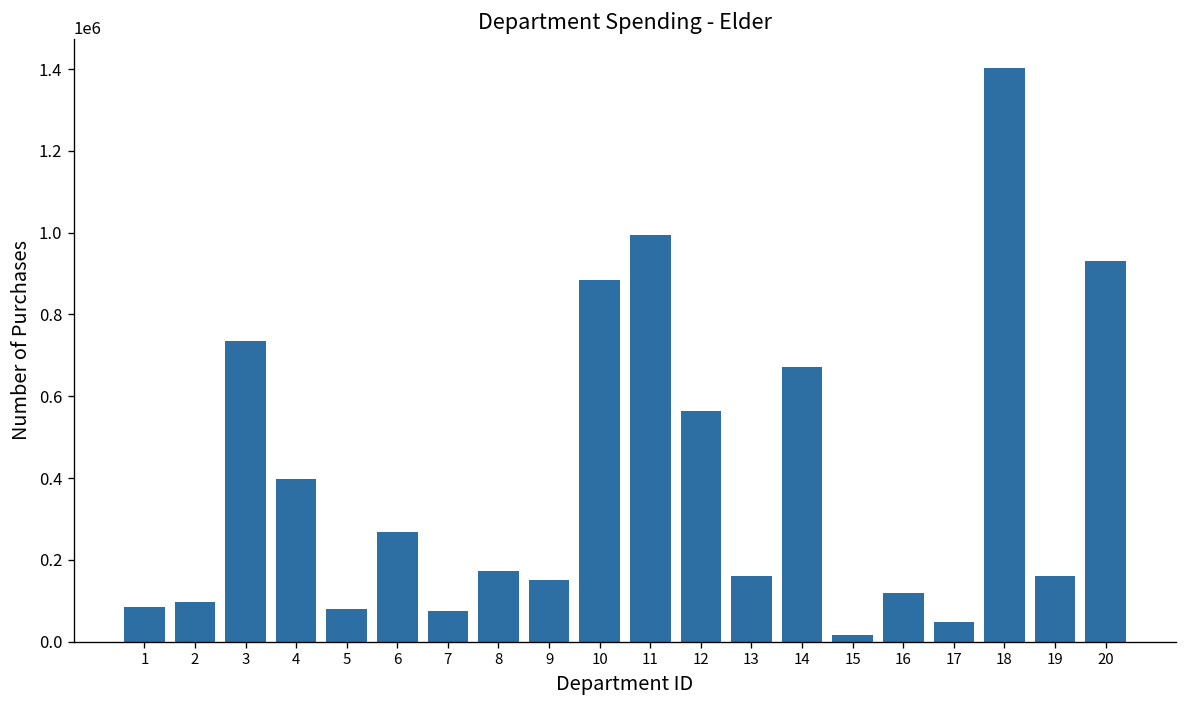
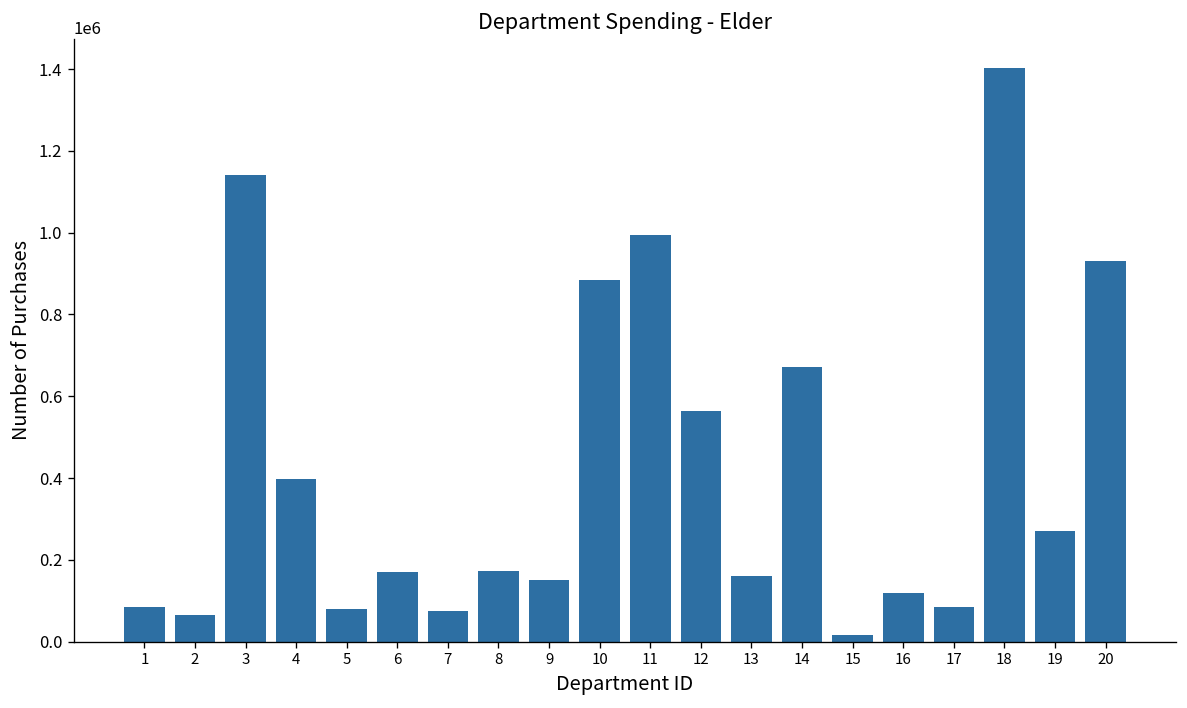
2: 100000 -> 70000
3: 740000 -> 1140000
6: 270000 -> 170000
17: 50000 -> 80000
19: 160000 -> 270000
